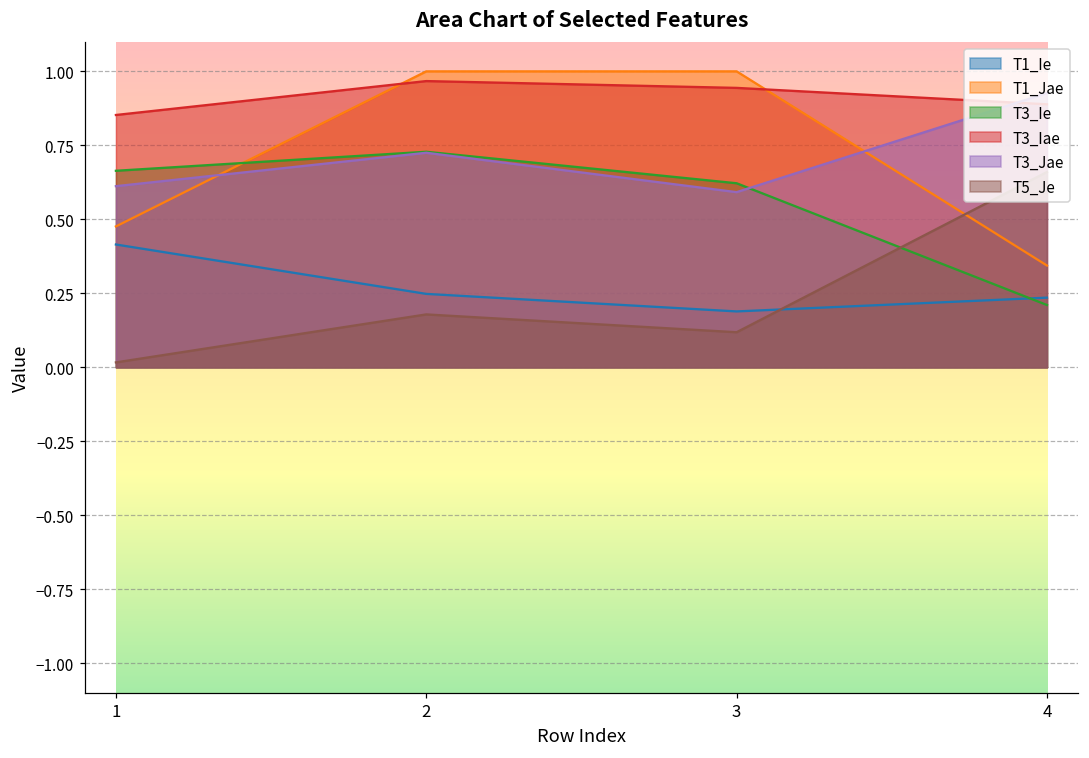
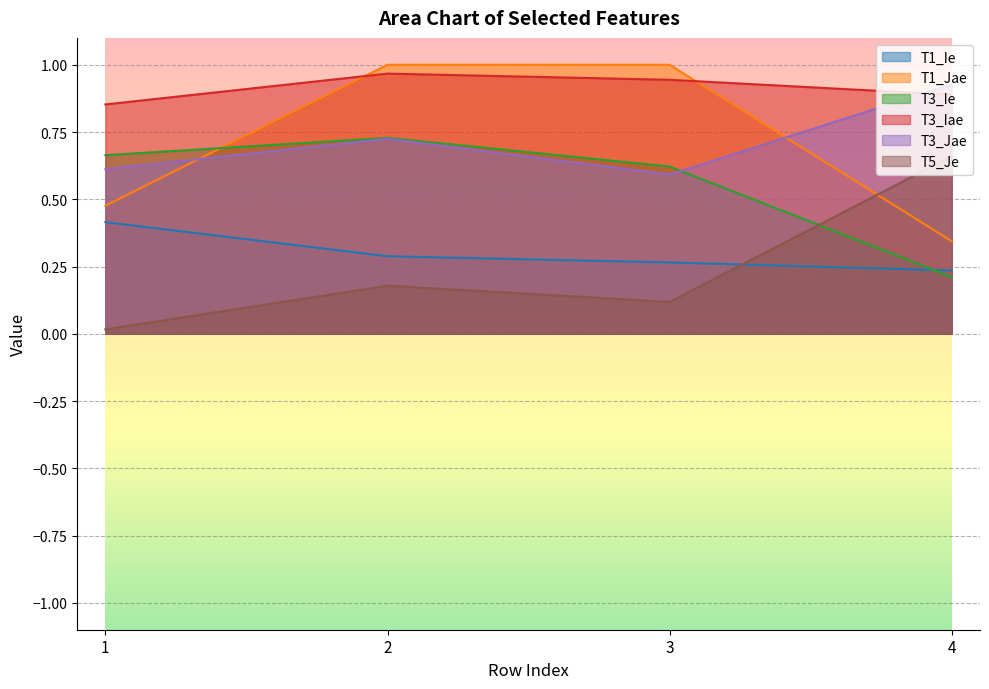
T1_Ie, 2: 0.25 -> 0.29
T1_Ie, 3: 0.19 -> 0.27
